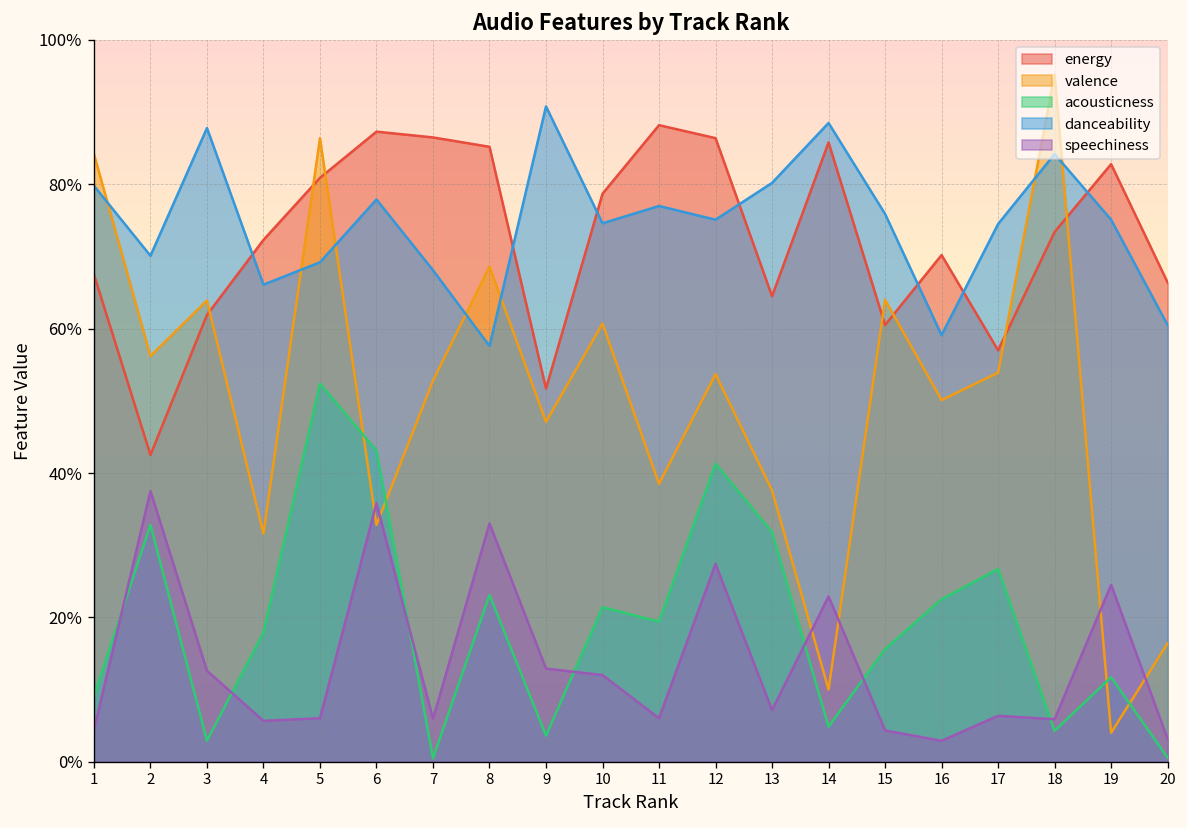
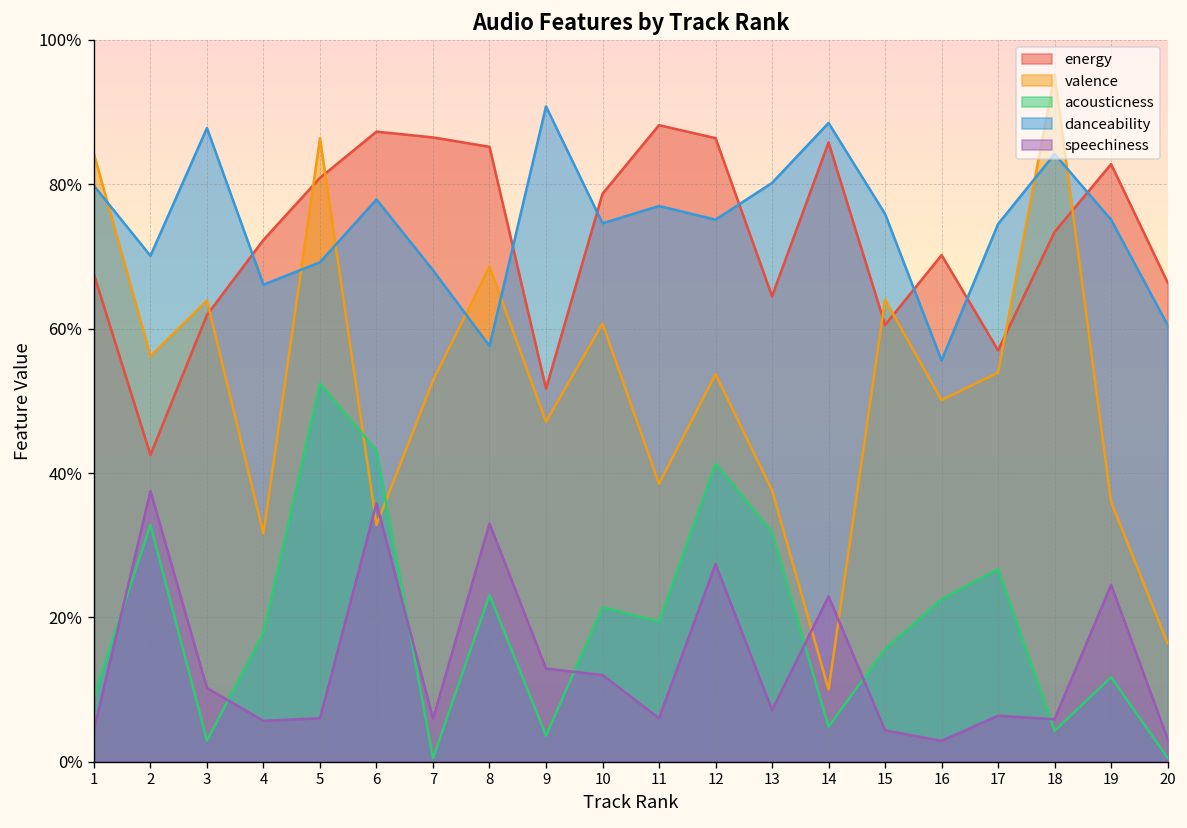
speechiness, 3: 13% -> 10%
danceability, 16: 59% -> 56%
valence, 19: 4% -> 36%
